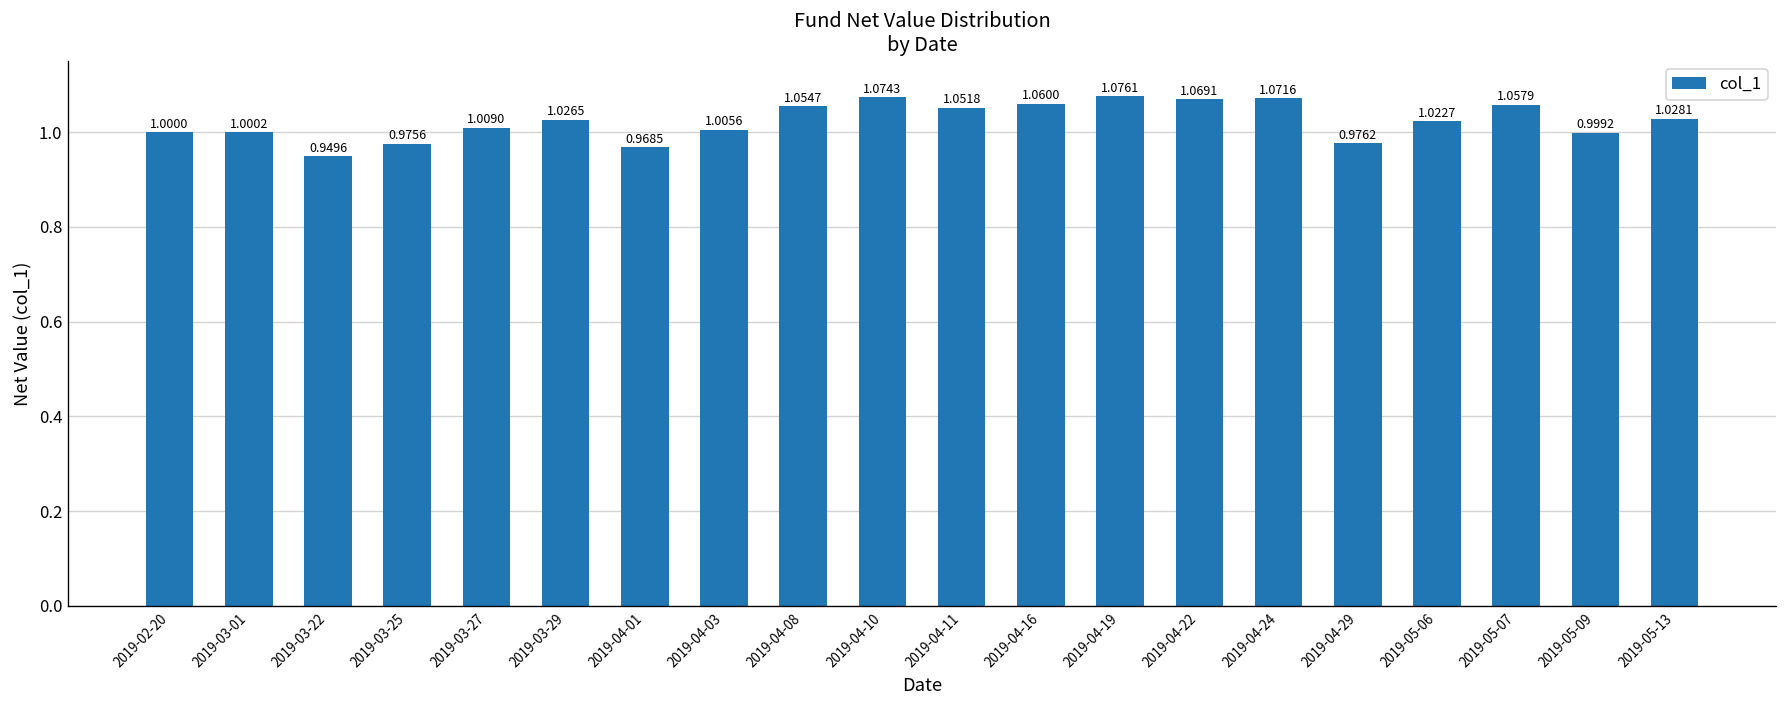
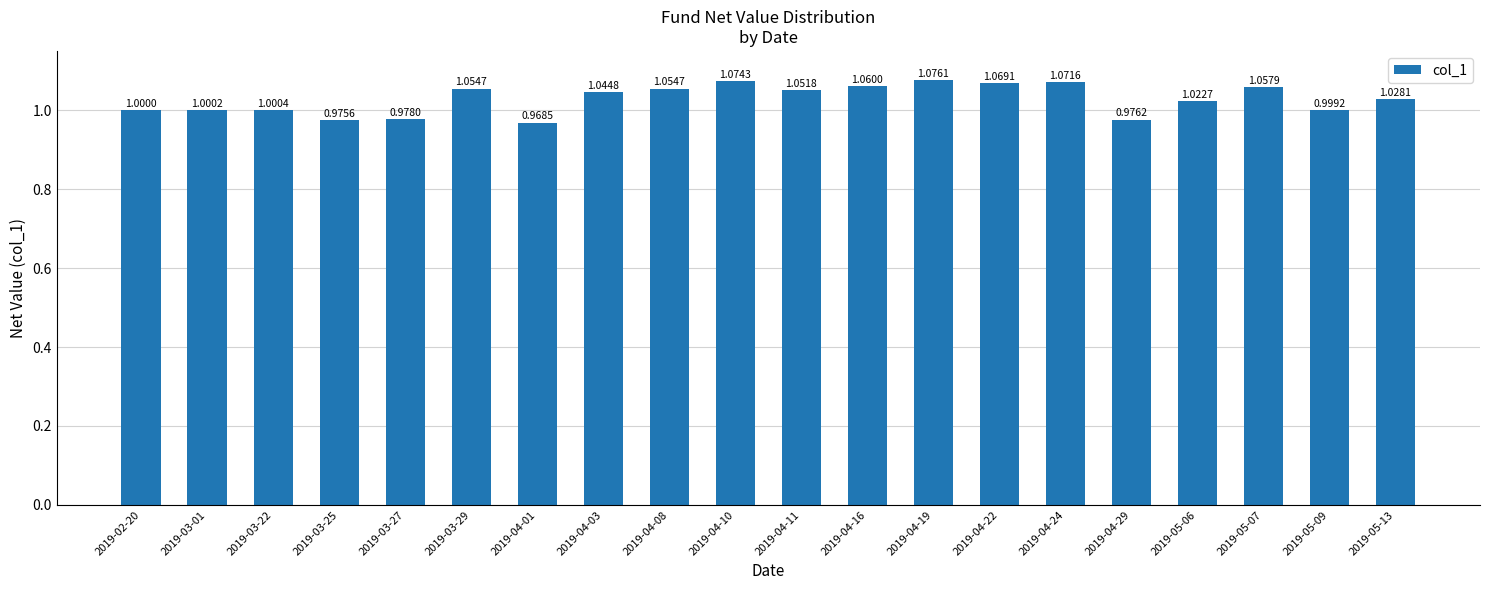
2019-03-22: 0.9496 -> 1.0004
2019-03-27: 1.0090 -> 0.9780
2019-03-29: 1.0265 -> 1.0547
2019-04-03: 1.0056 -> 1.0448
